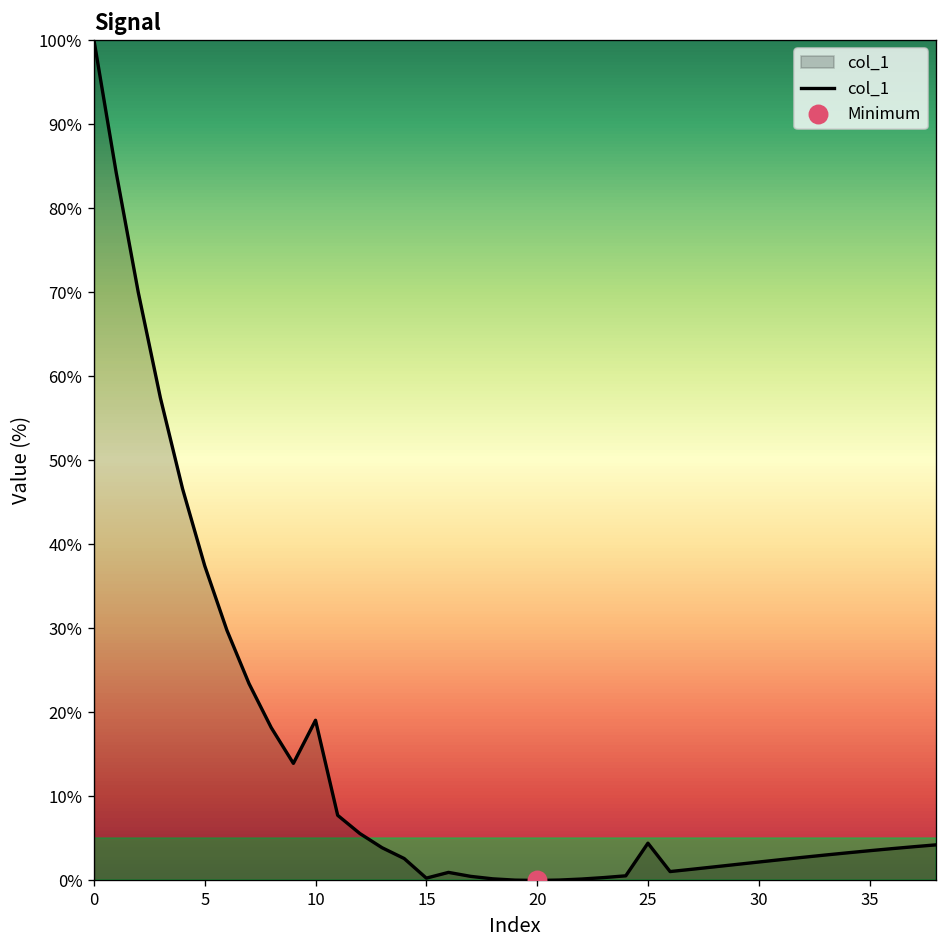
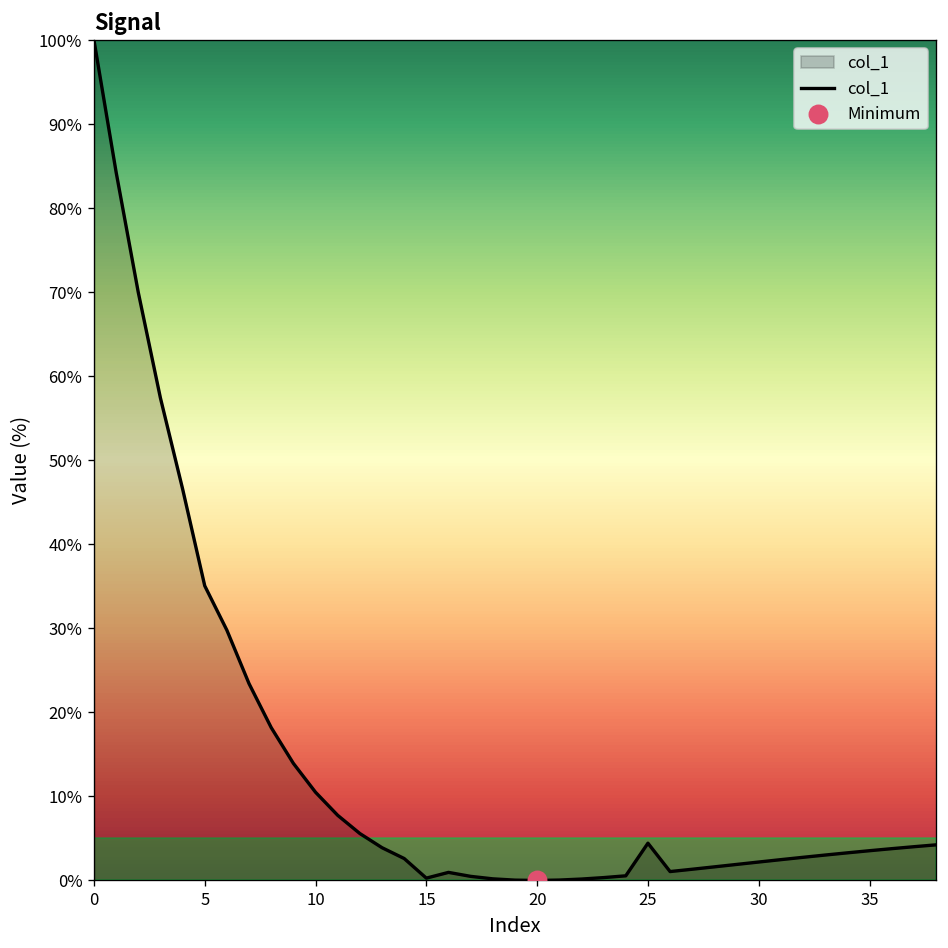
col_1, 5: 37% -> 35%
col_1, 10: 19% -> 10%
